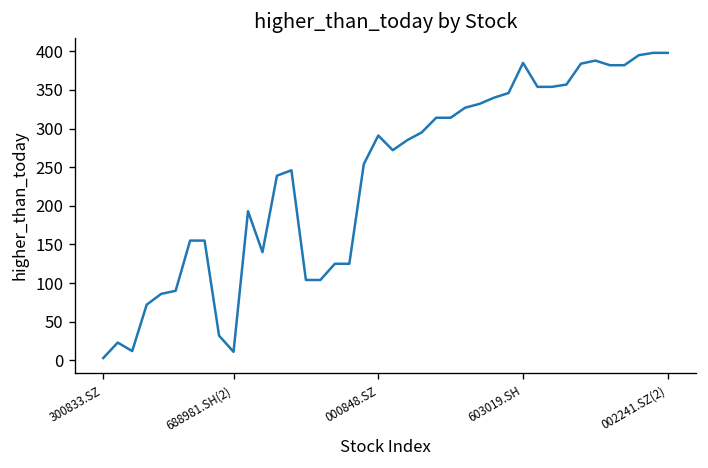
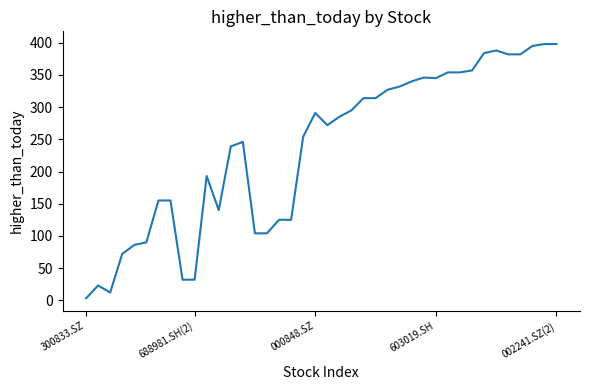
688981.SH(2): 10 -> 30
603019.SH: 390 -> 350
